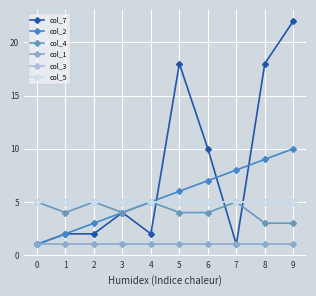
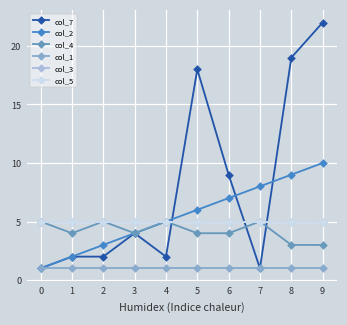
col_7, 6: 10 -> 9
col_7, 8: 18 -> 19
